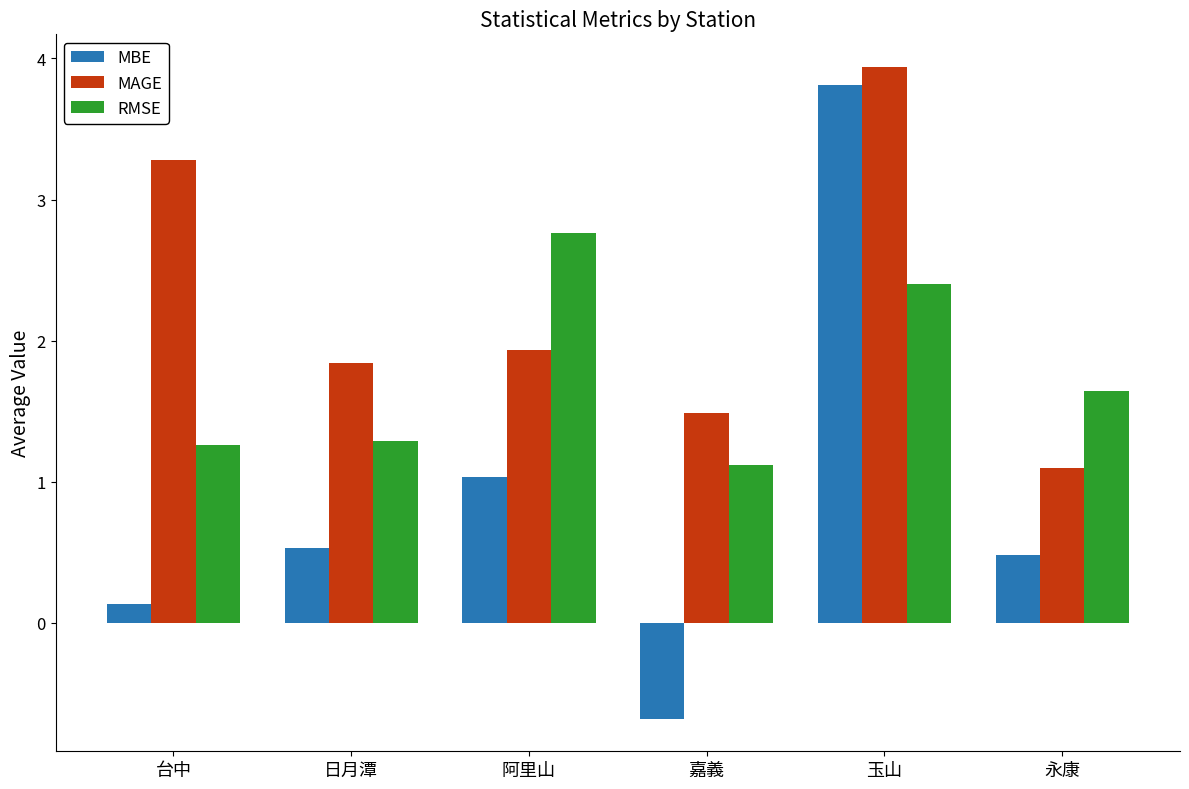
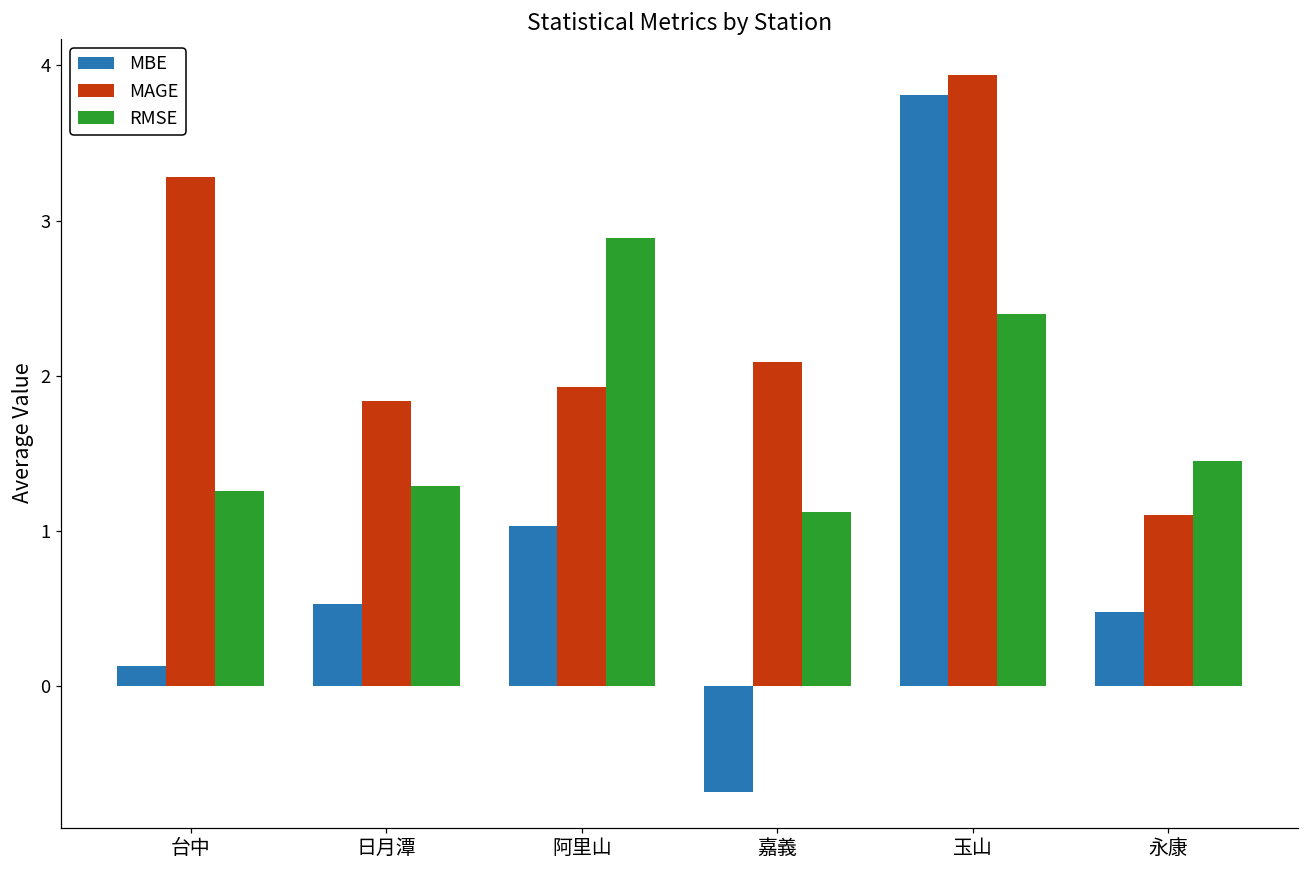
RMSE, 阿里山: 2.76 -> 2.89
MAGE, 嘉義: 1.49 -> 2.09
RMSE, 永康: 1.64 -> 1.45
